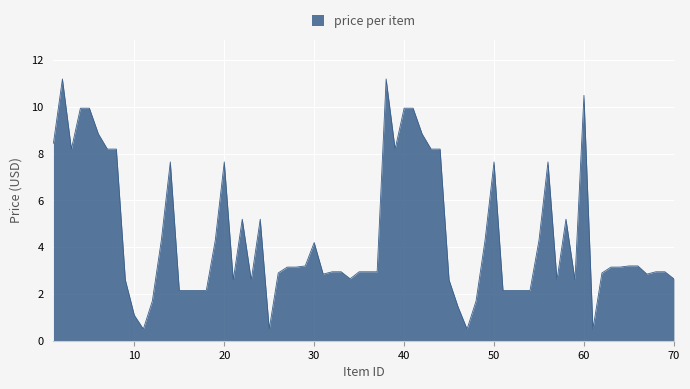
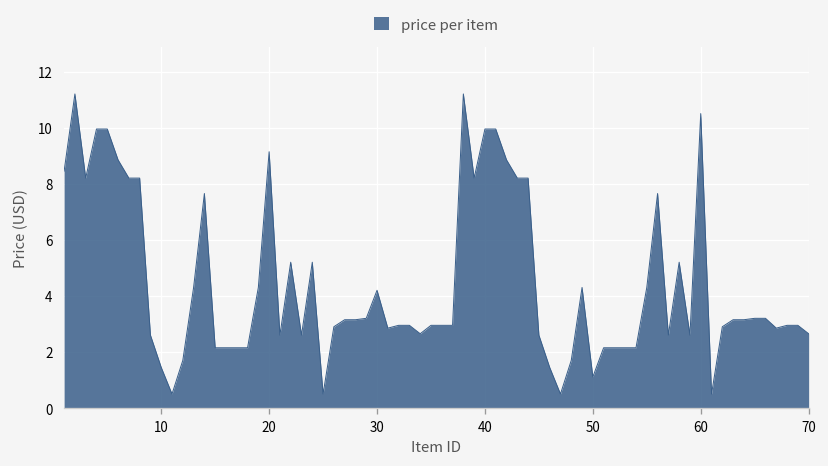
10: 1.1 -> 1.5
20: 7.7 -> 9.1
50: 7.7 -> 1.1
